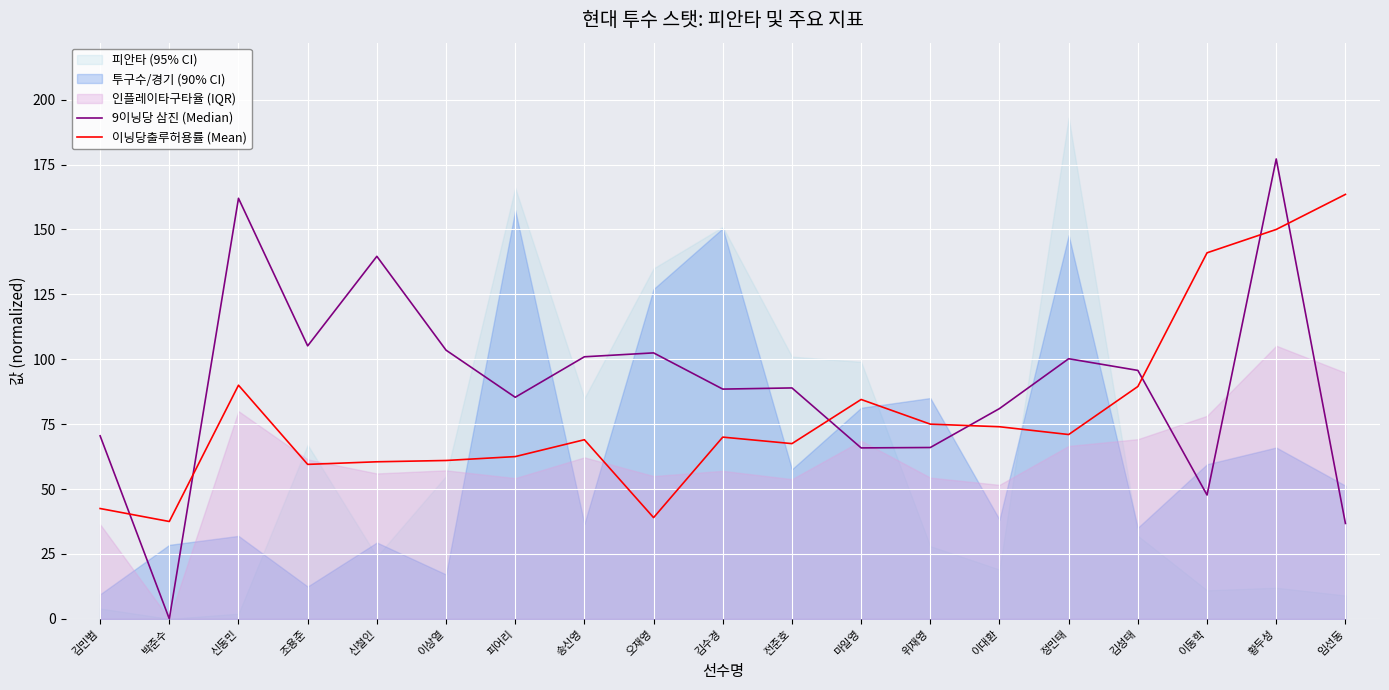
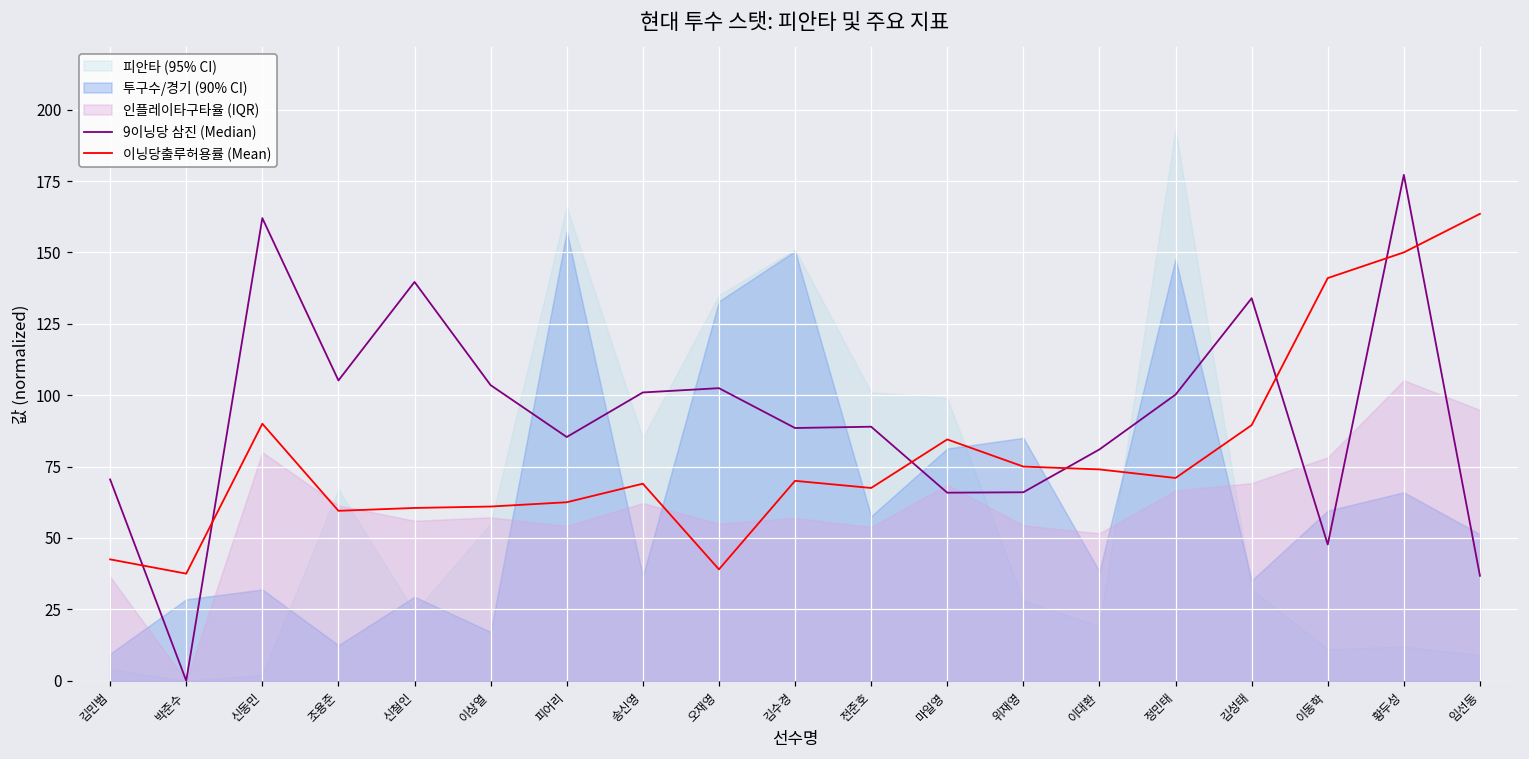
투구수/경기 (90% CI), 오재영: 127 -> 133
9이닝당 삼진 (Median), 김성태: 96 -> 134
